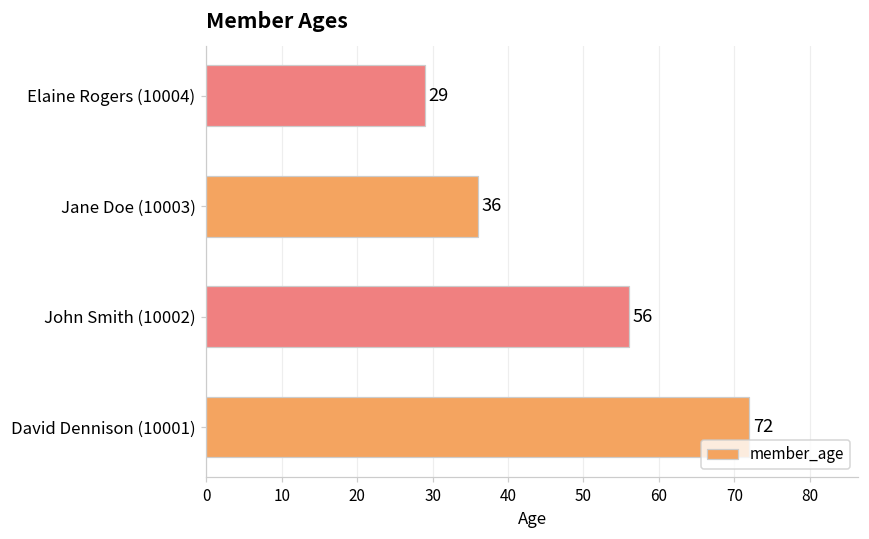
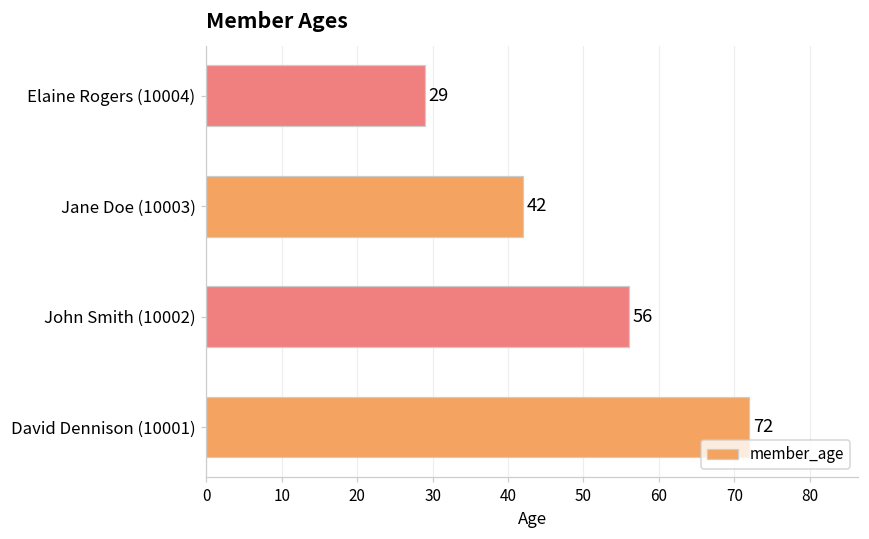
Jane Doe (10003): 36 -> 42
